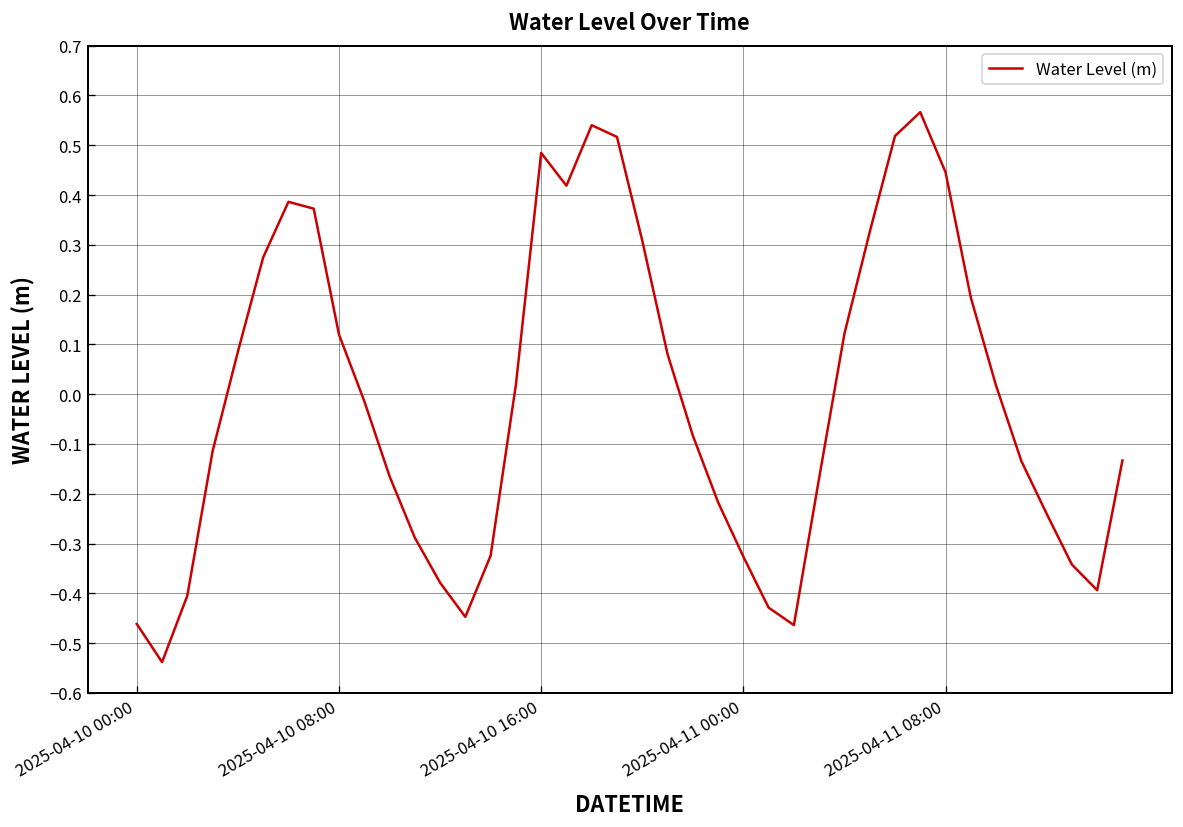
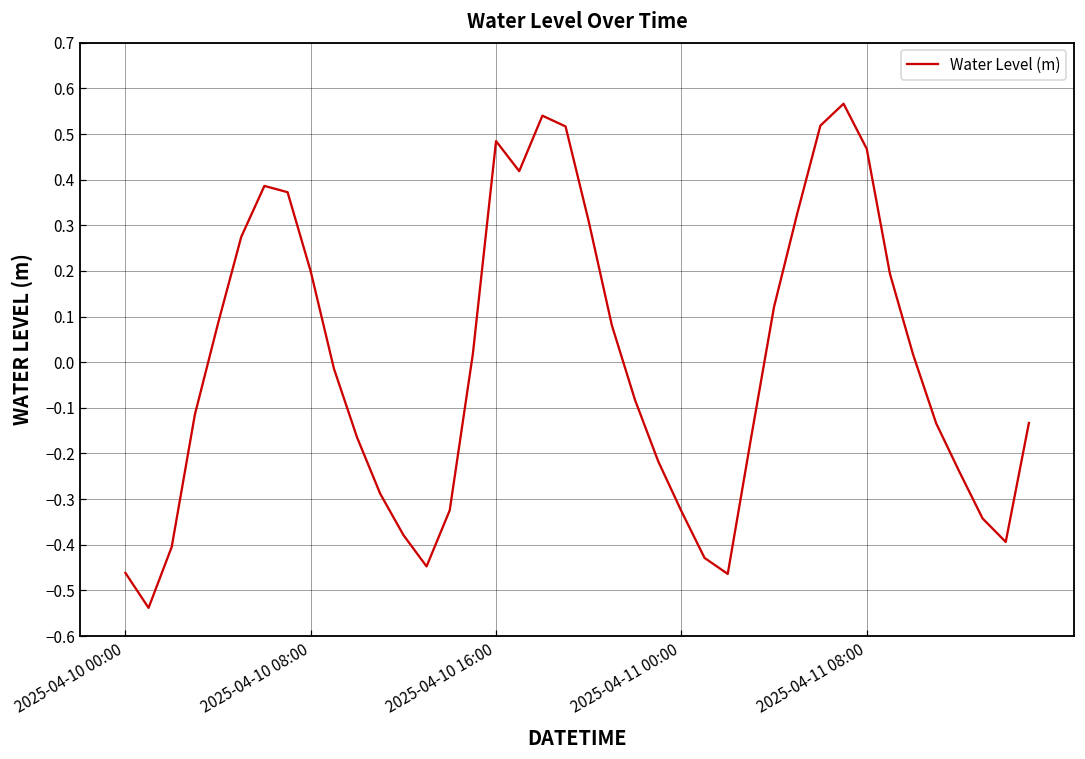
2025-04-10 08:00: 0.12 -> 0.20
2025-04-11 08:00: 0.45 -> 0.47
